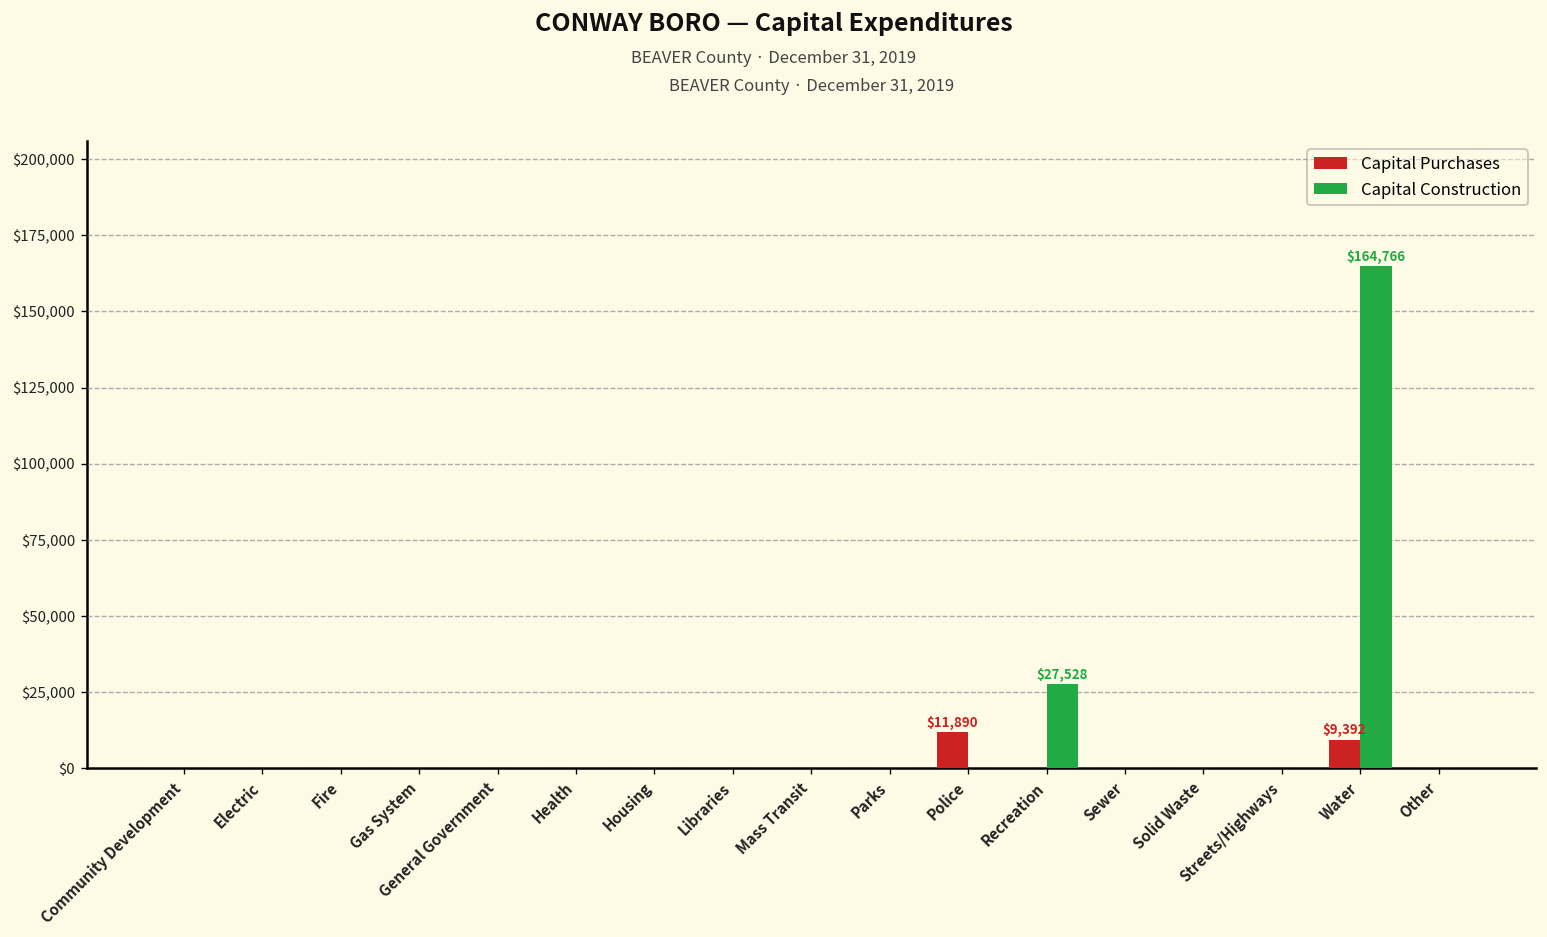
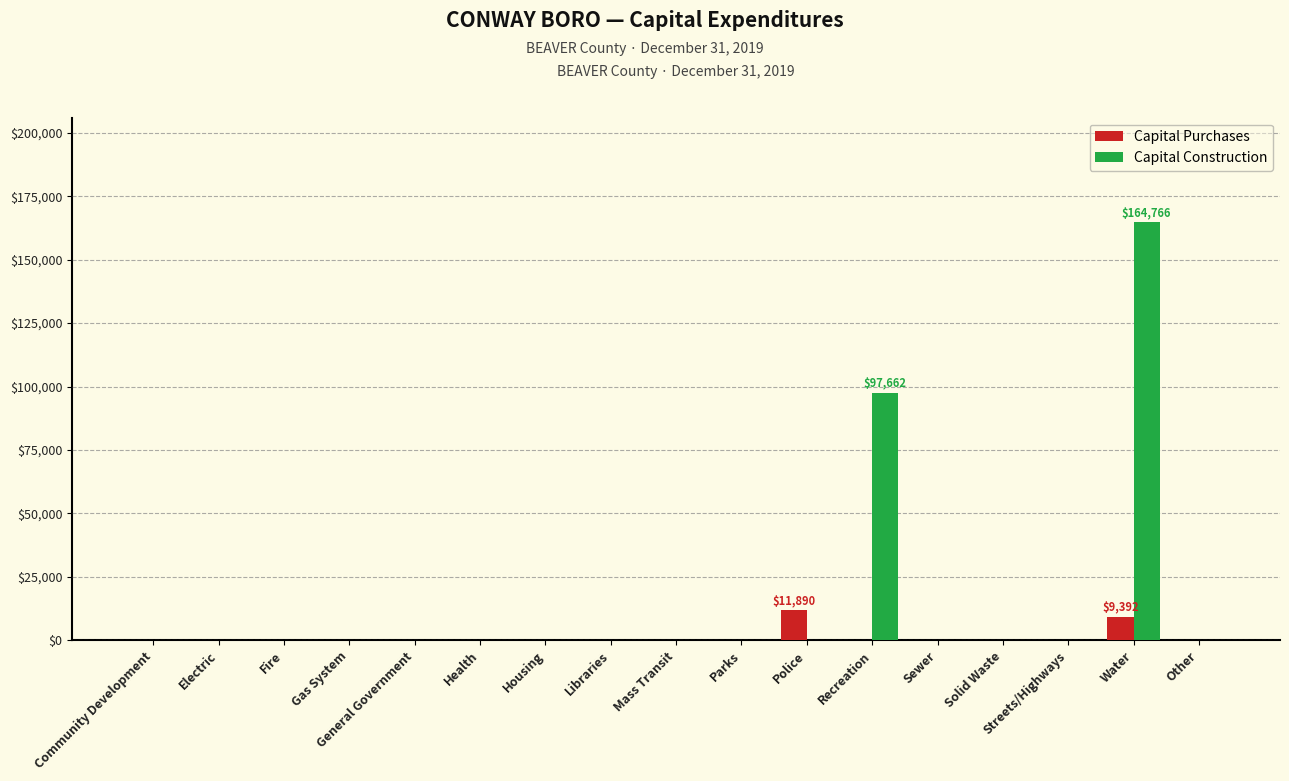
Capital Construction, Recreation: $27,528 -> $97,662
